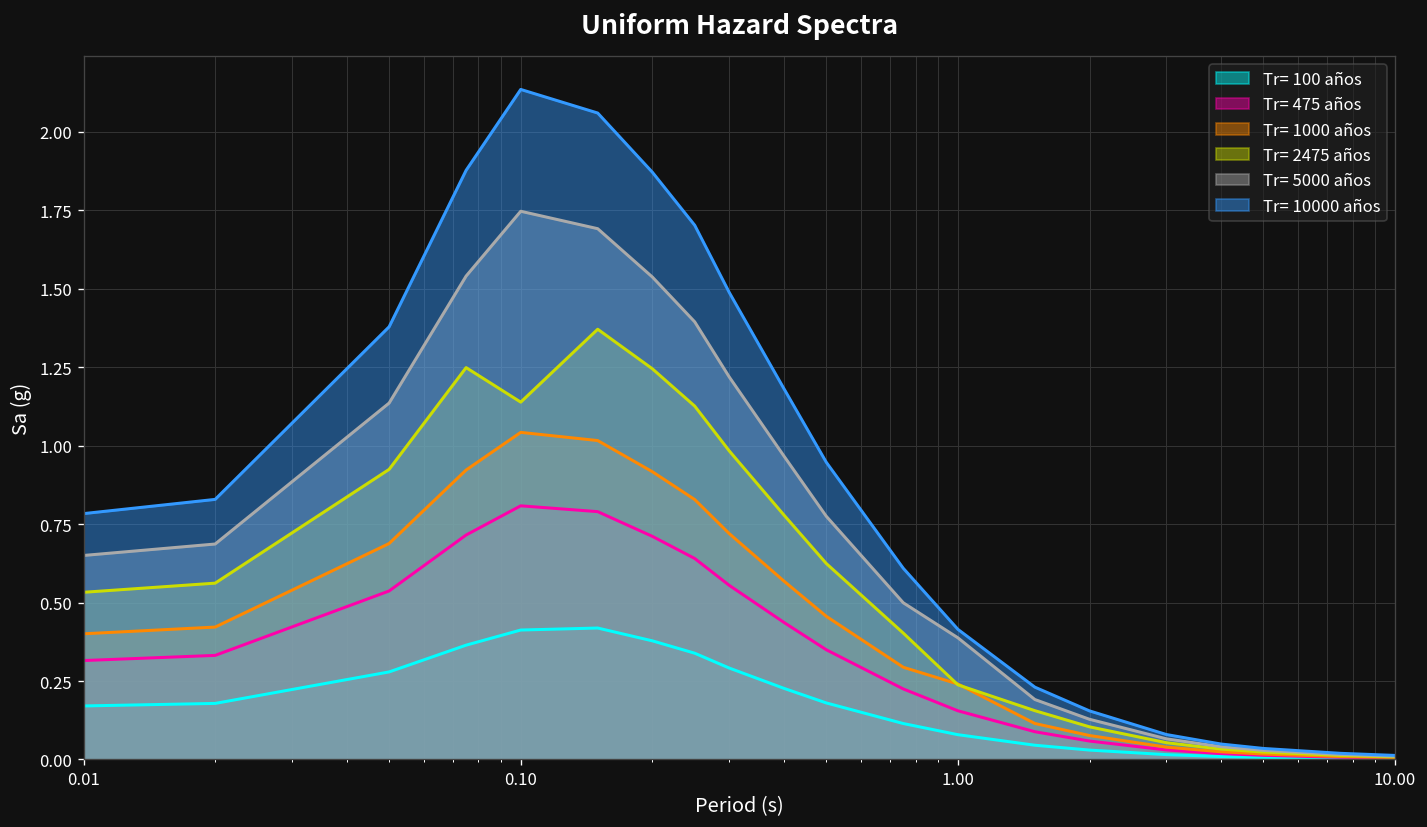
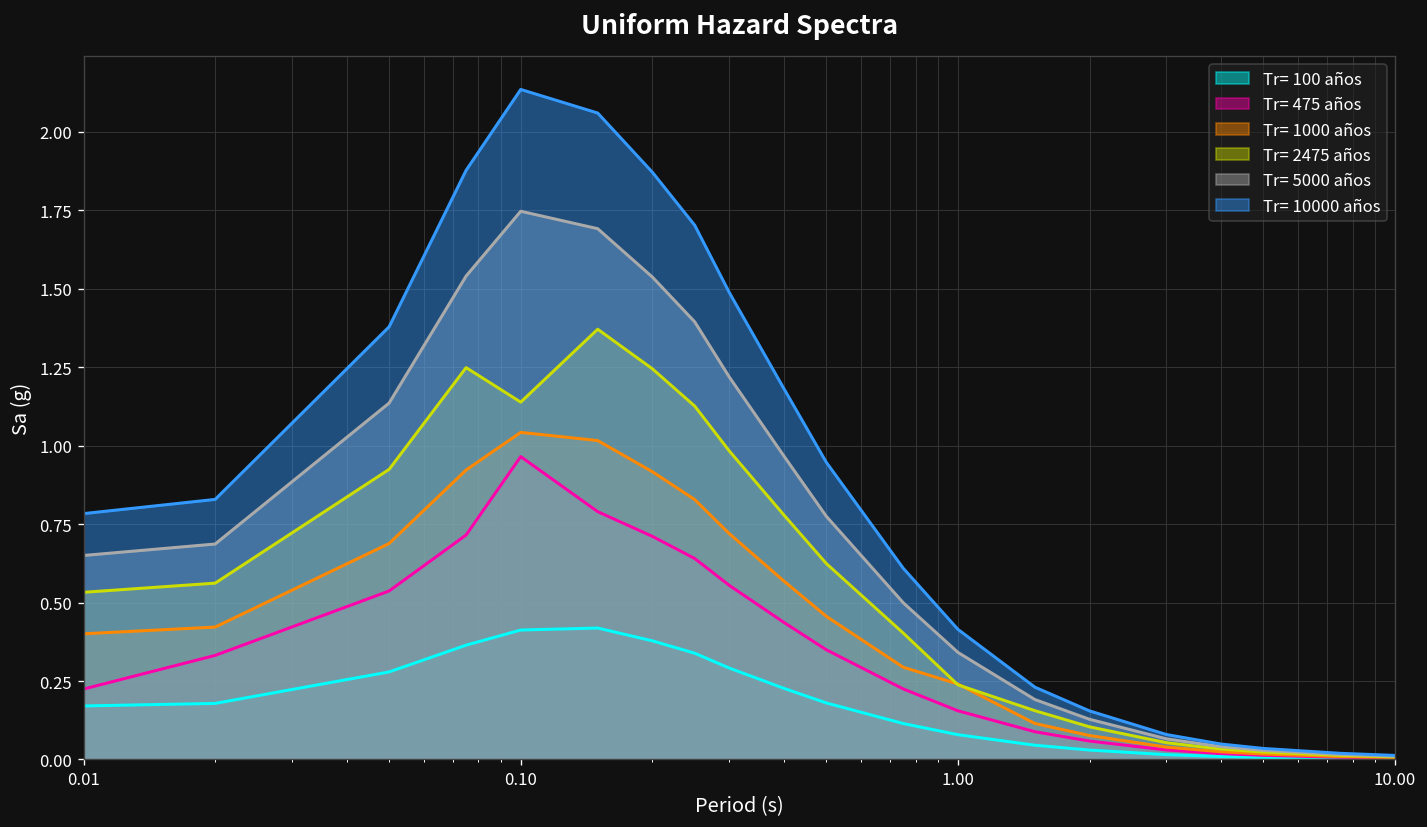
Tr= 475 años, 0.01: 0.32 -> 0.22
Tr= 475 años, 0.10: 0.81 -> 0.96
Tr= 5000 años, 1.00: 0.39 -> 0.34
